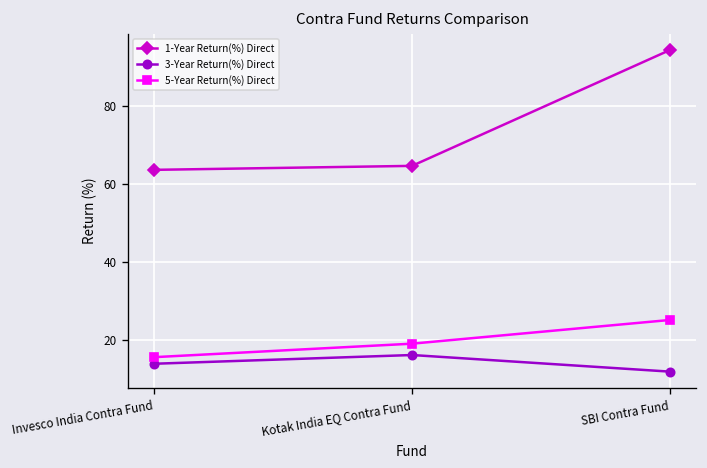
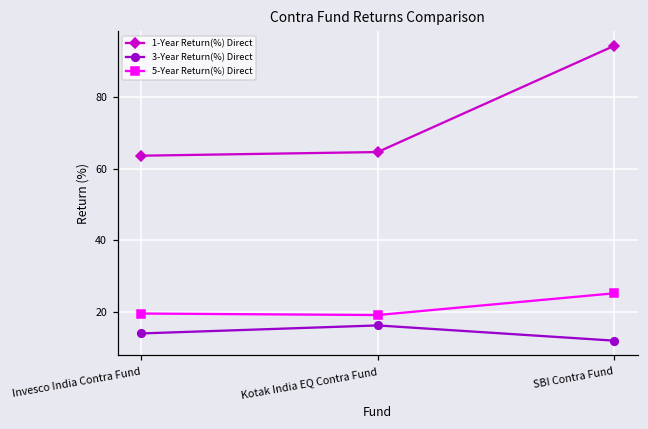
5-Year Return(%) Direct, Invesco India Contra Fund: 16 -> 19
